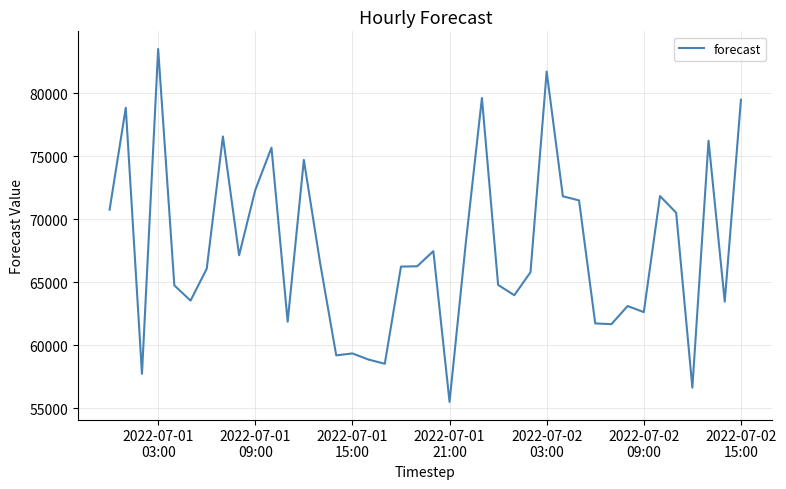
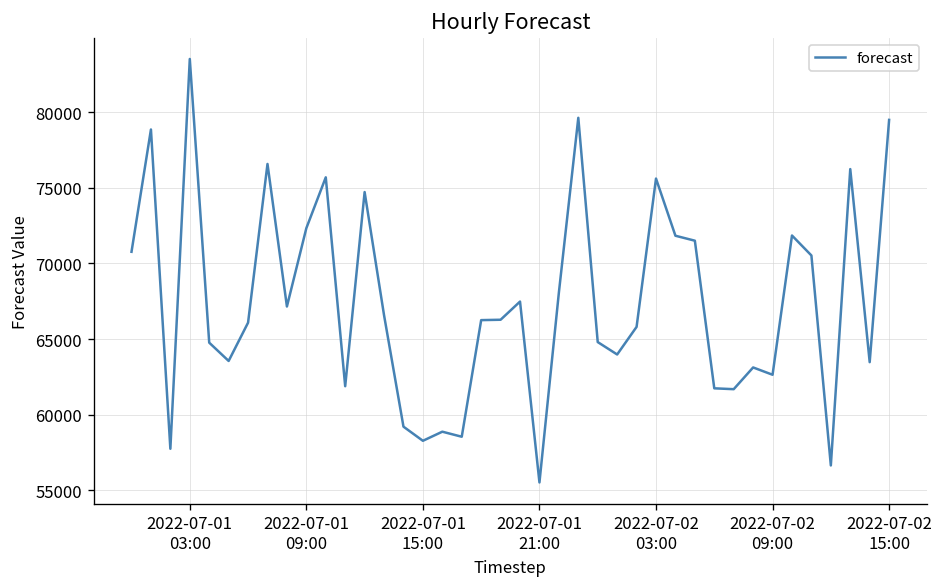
2022-07-01 15:00: 59400 -> 58300
2022-07-02 03:00: 81700 -> 75600
